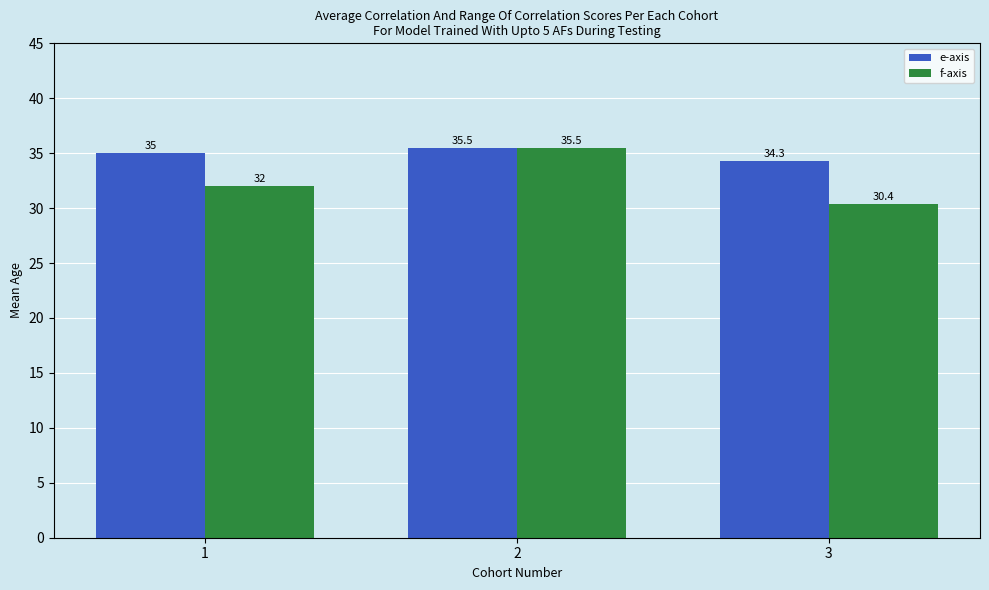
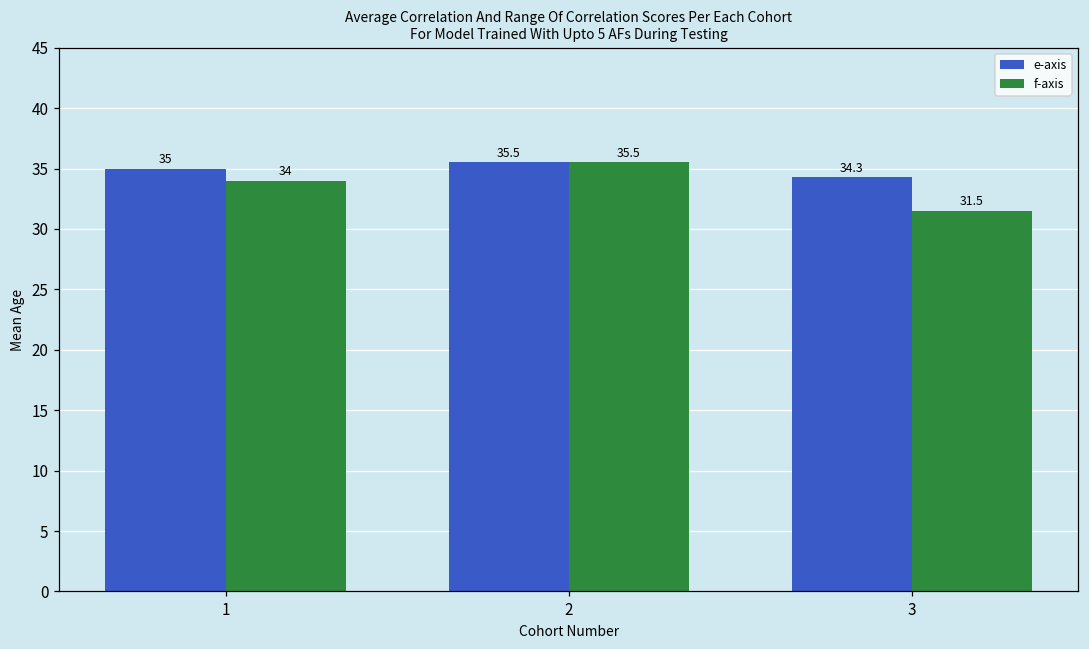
f-axis, 1: 32 -> 34
f-axis, 3: 30.4 -> 31.5
